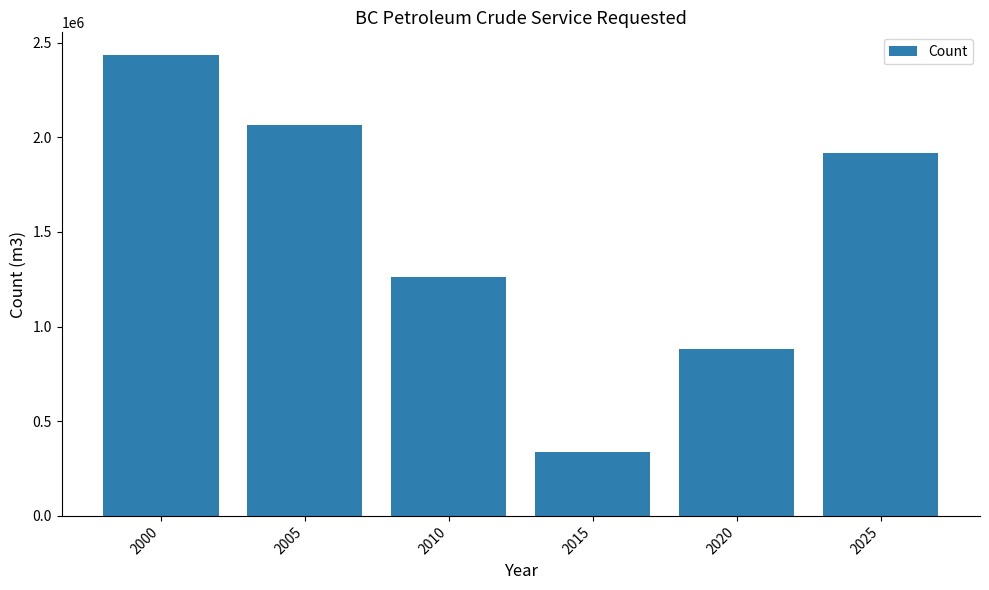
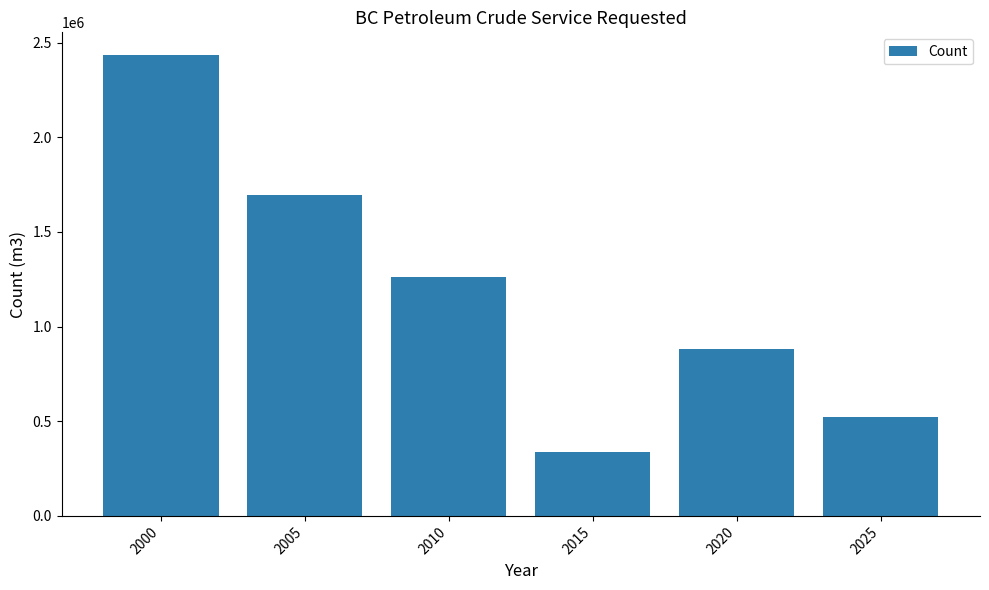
2005: 2060000 -> 1700000
2025: 1920000 -> 520000
